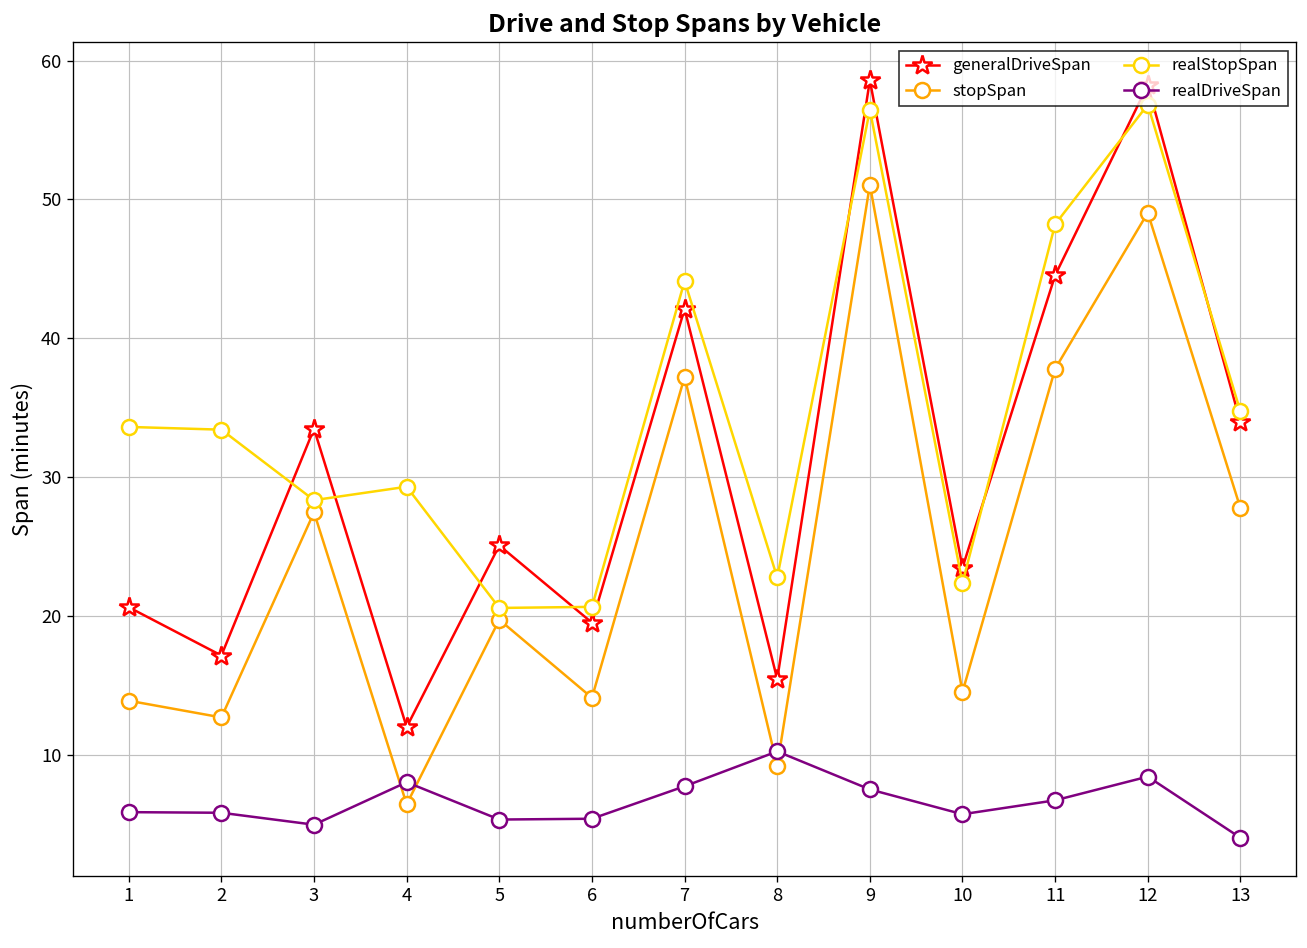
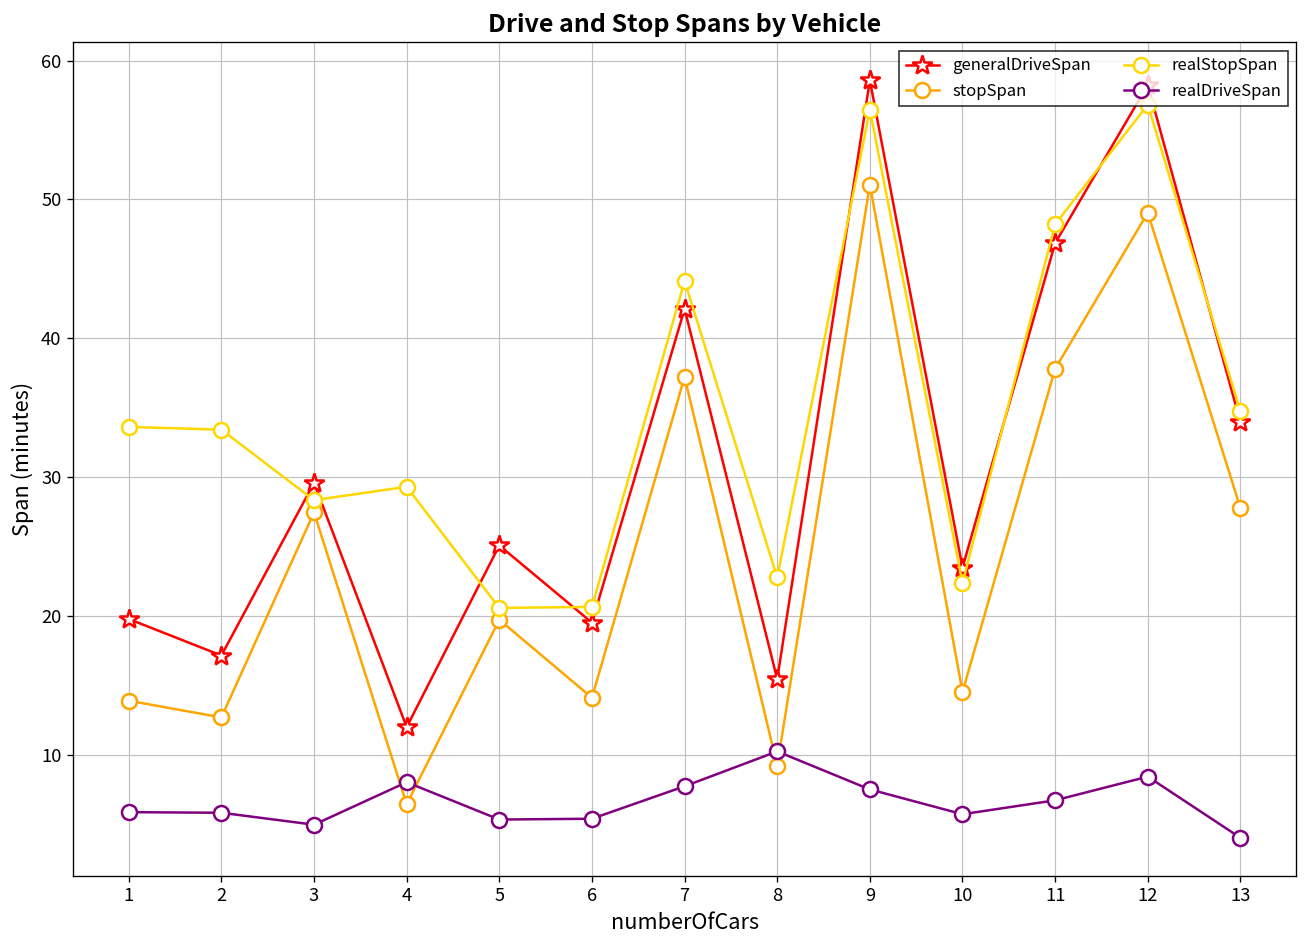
generalDriveSpan, 1: 20.6 -> 19.8
generalDriveSpan, 3: 33.5 -> 29.6
generalDriveSpan, 11: 44.5 -> 46.8
